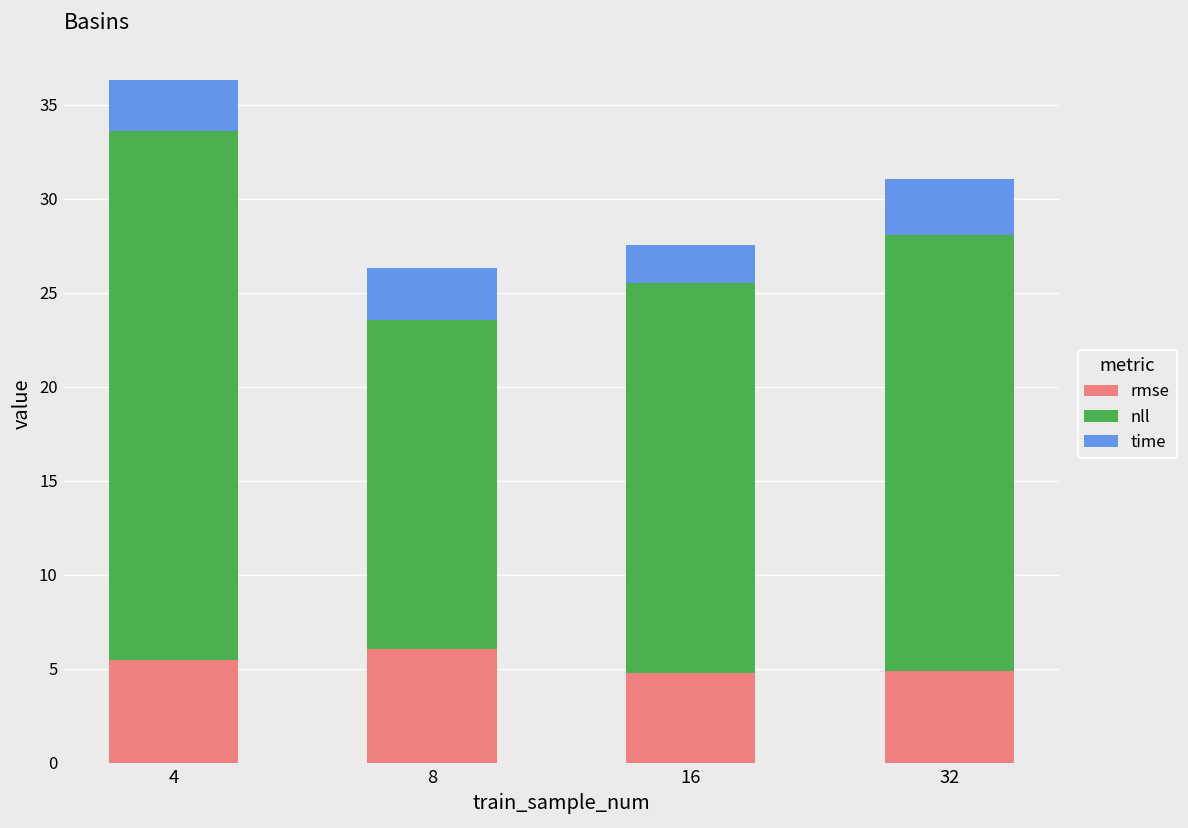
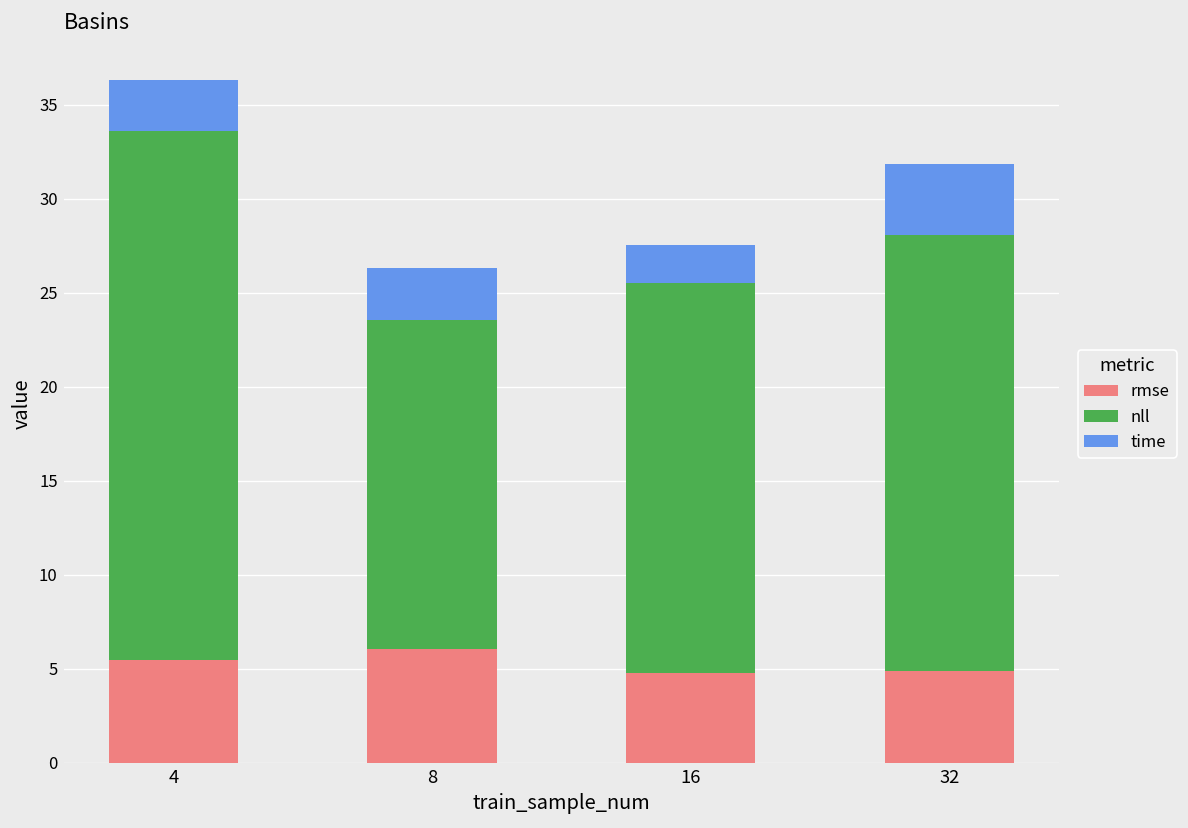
time, 32: 3.0 -> 3.8
